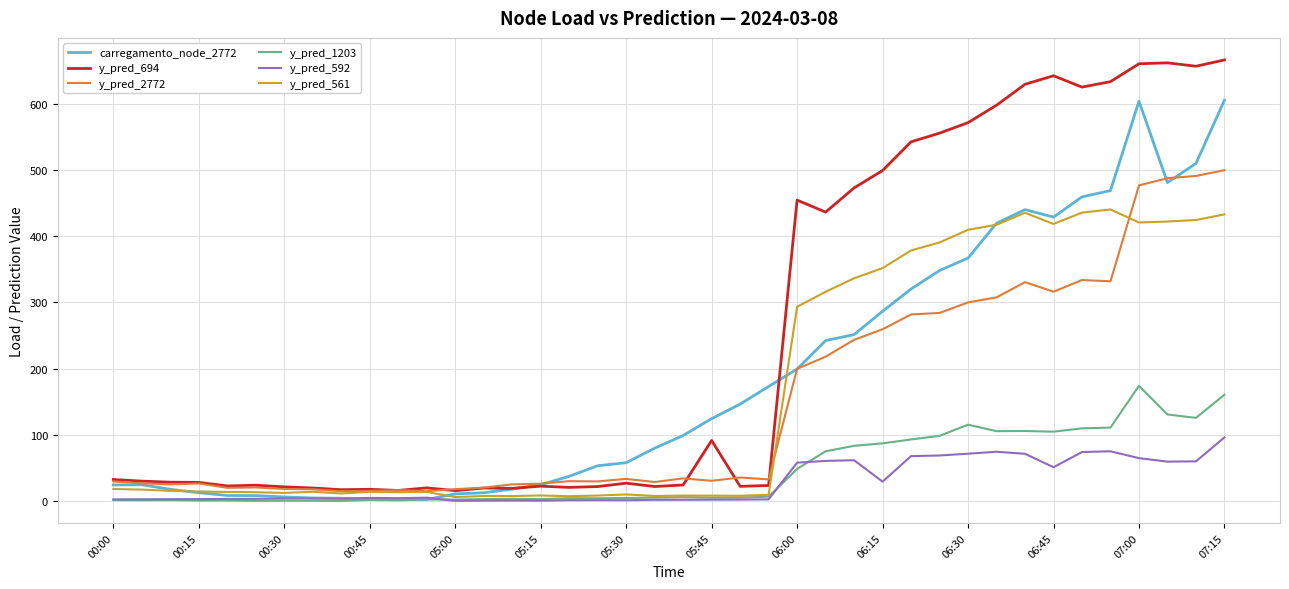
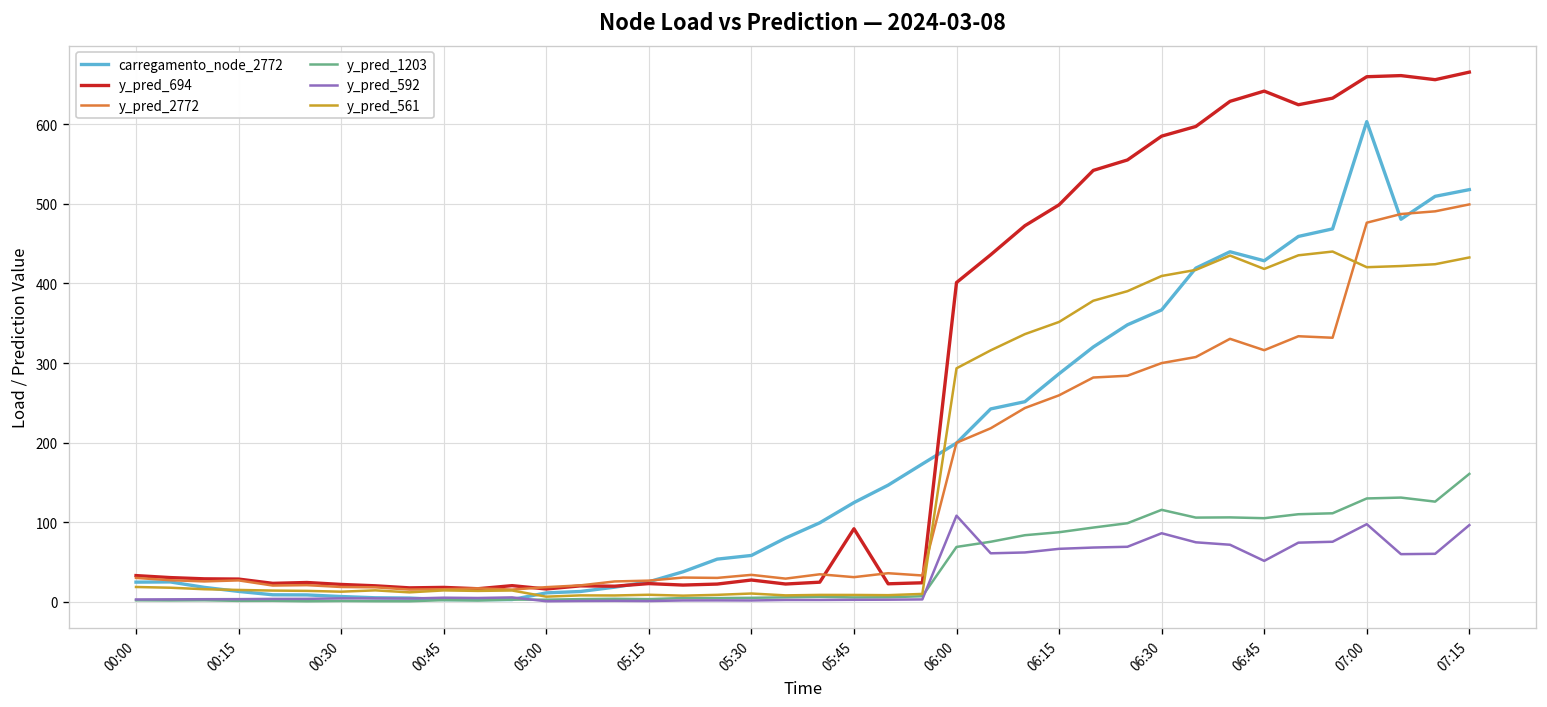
y_pred_694, 06:00: 450 -> 400
y_pred_1203, 06:00: 50 -> 70
y_pred_592, 06:00: 60 -> 110
y_pred_592, 06:15: 30 -> 70
y_pred_694, 06:30: 570 -> 590
y_pred_592, 06:30: 70 -> 90
y_pred_1203, 07:00: 170 -> 130
y_pred_592, 07:00: 70 -> 100
carregamento_node_2772, 07:15: 610 -> 520
